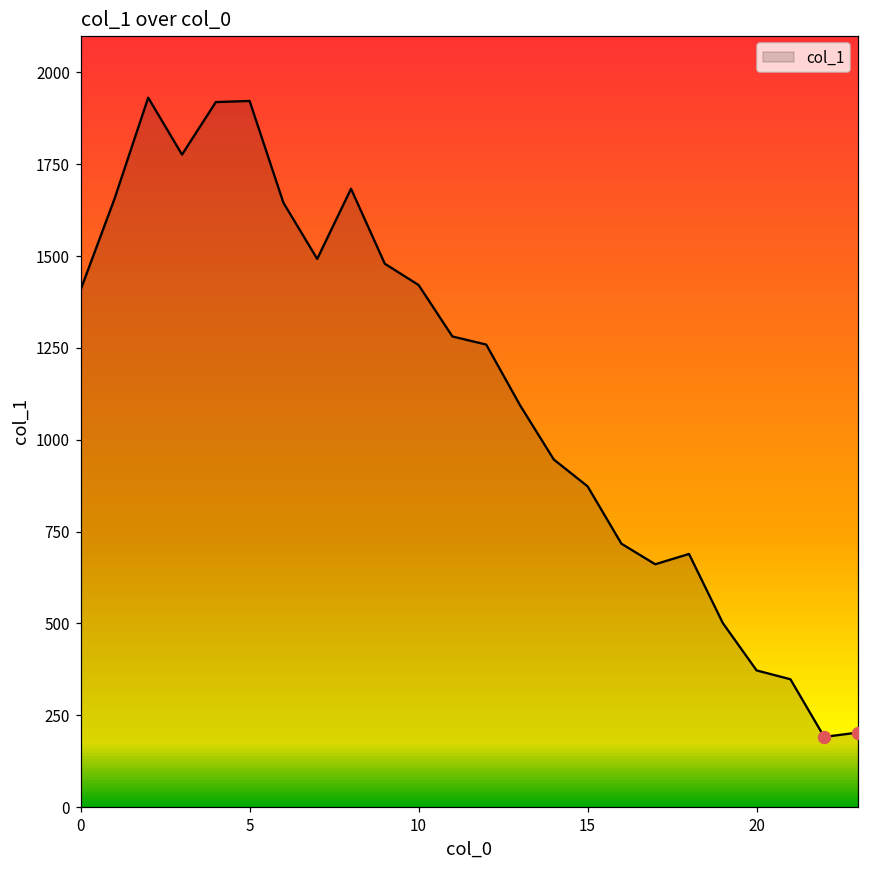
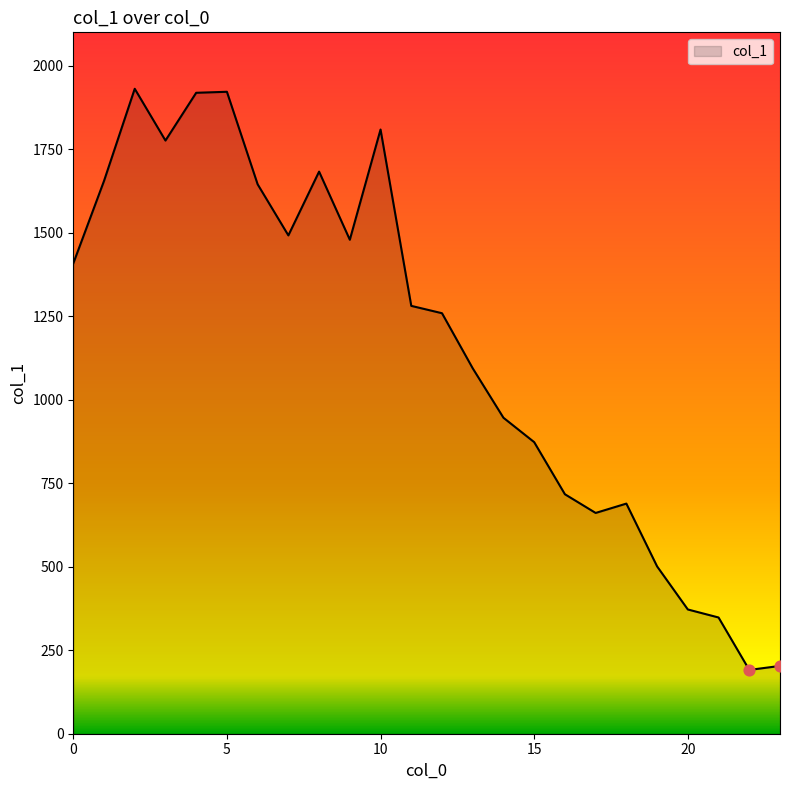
col_1, 10: 1420 -> 1810
